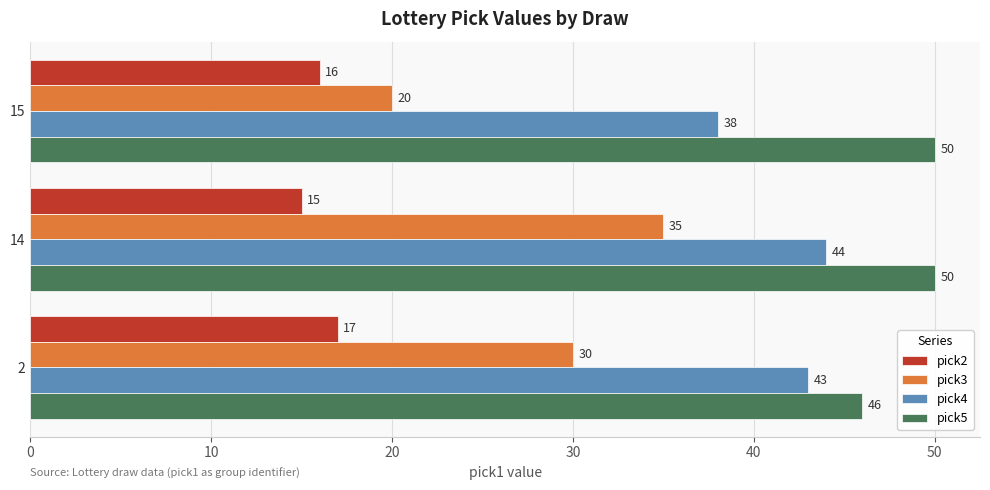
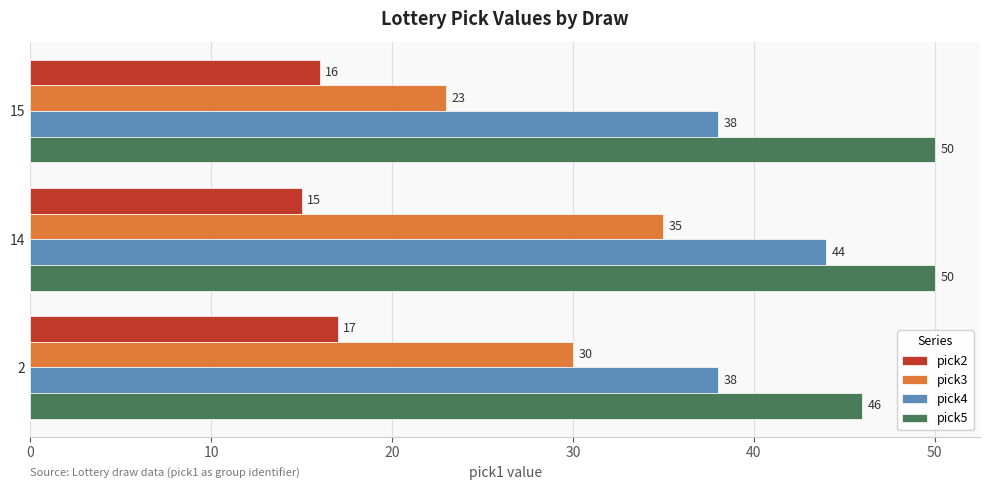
pick3, 15: 20 -> 23
pick4, 2: 43 -> 38
